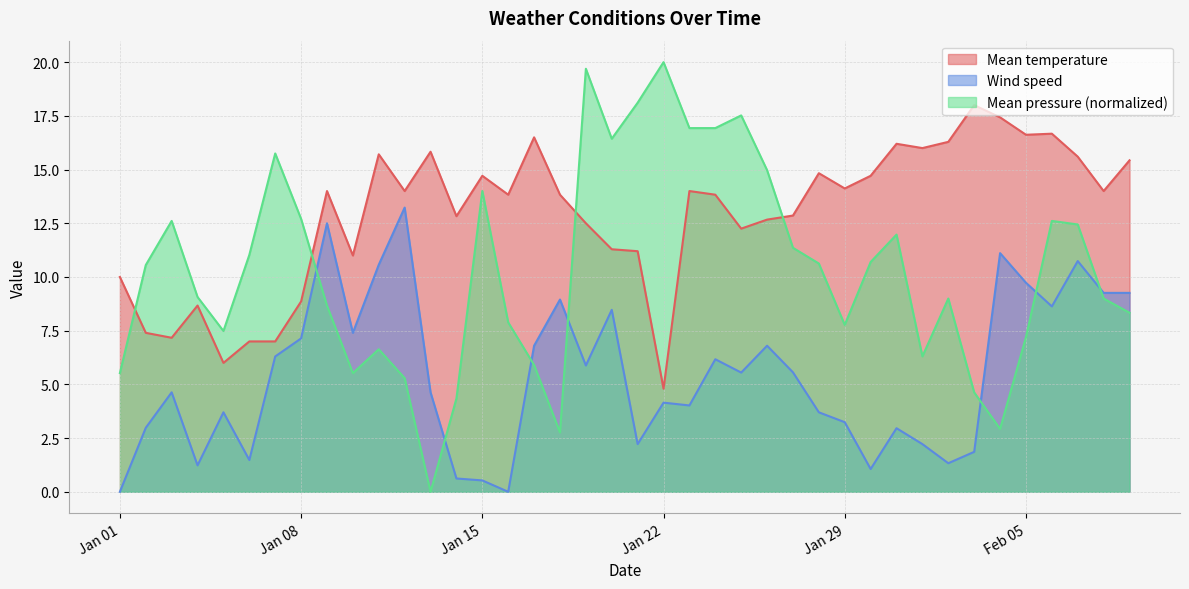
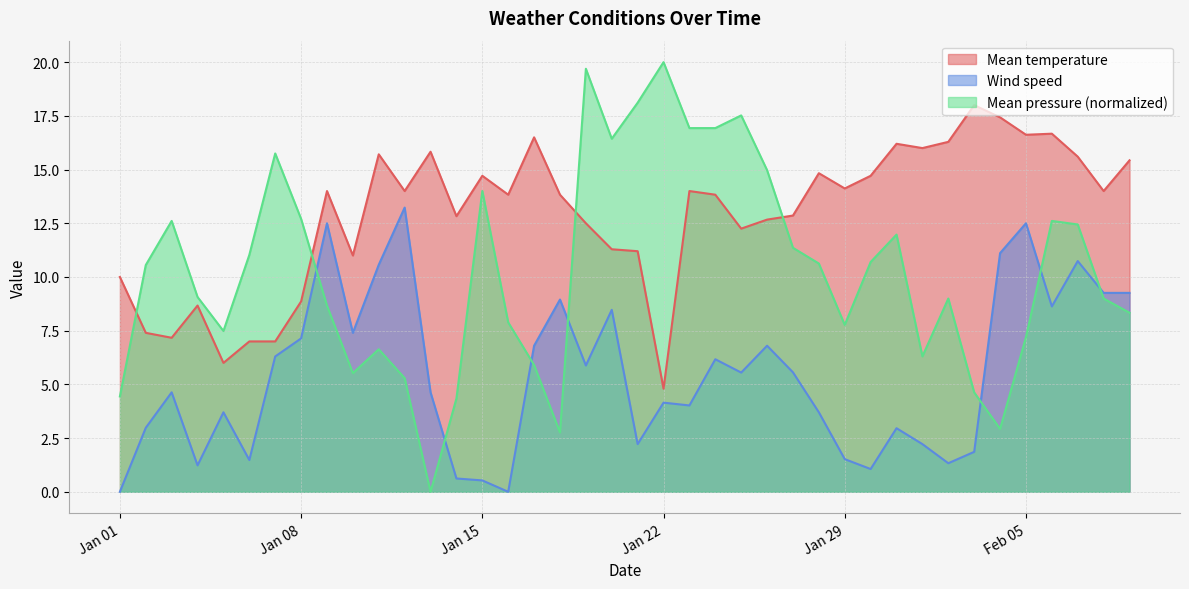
Mean pressure (normalized), Jan 01: 5.5 -> 4.4
Wind speed, Jan 29: 3.2 -> 1.5
Wind speed, Feb 05: 9.7 -> 12.5
